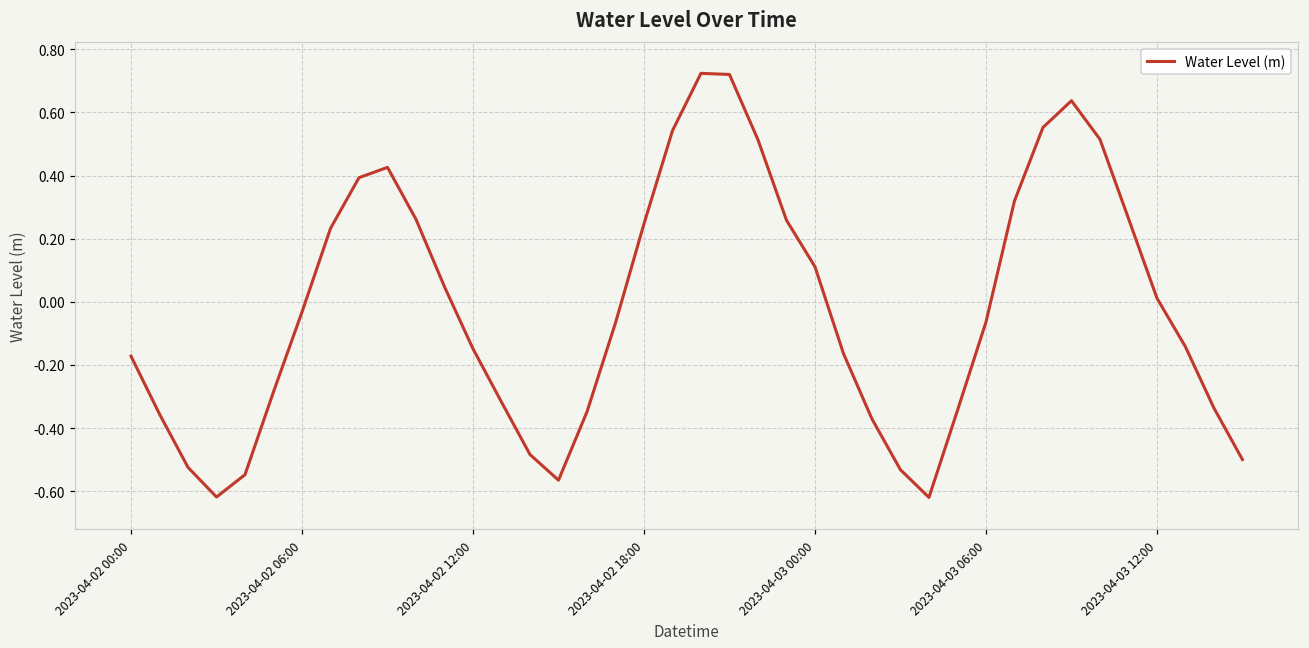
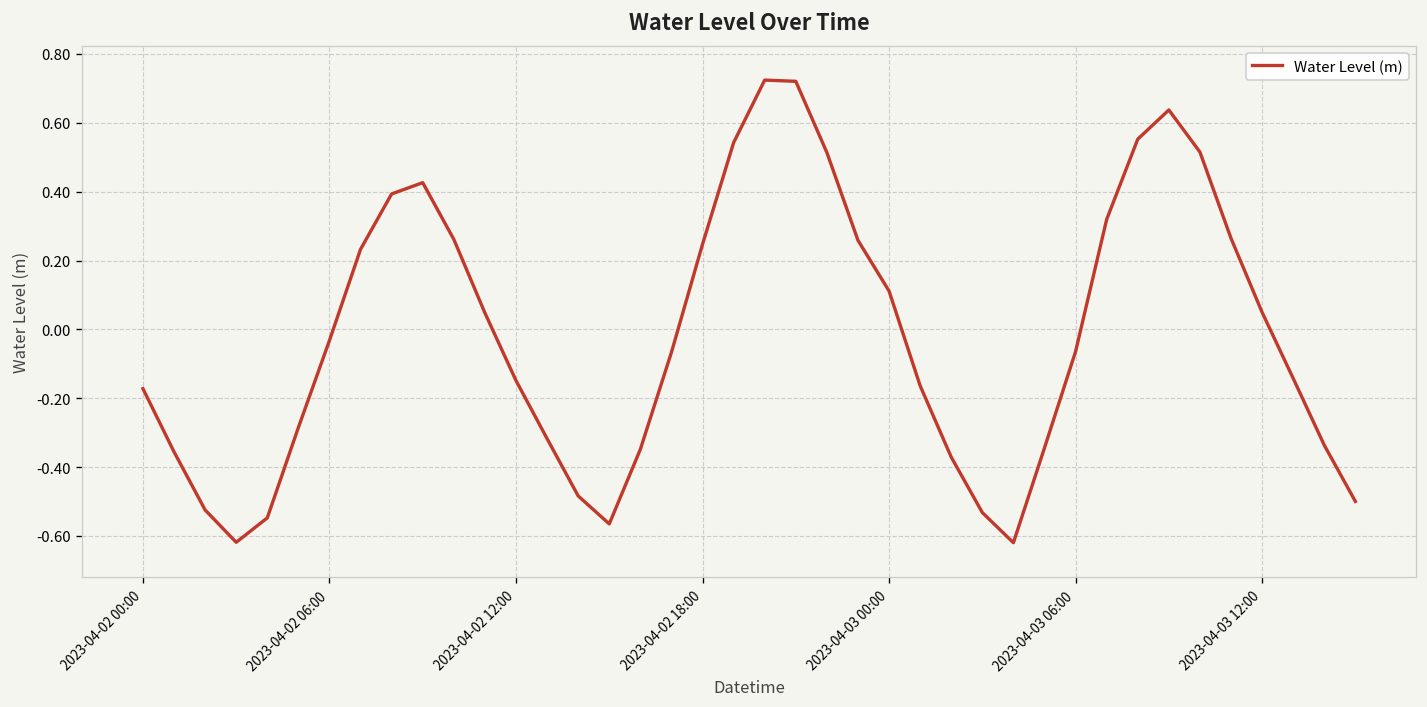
2023-04-03 12:00: 0.01 -> 0.05
